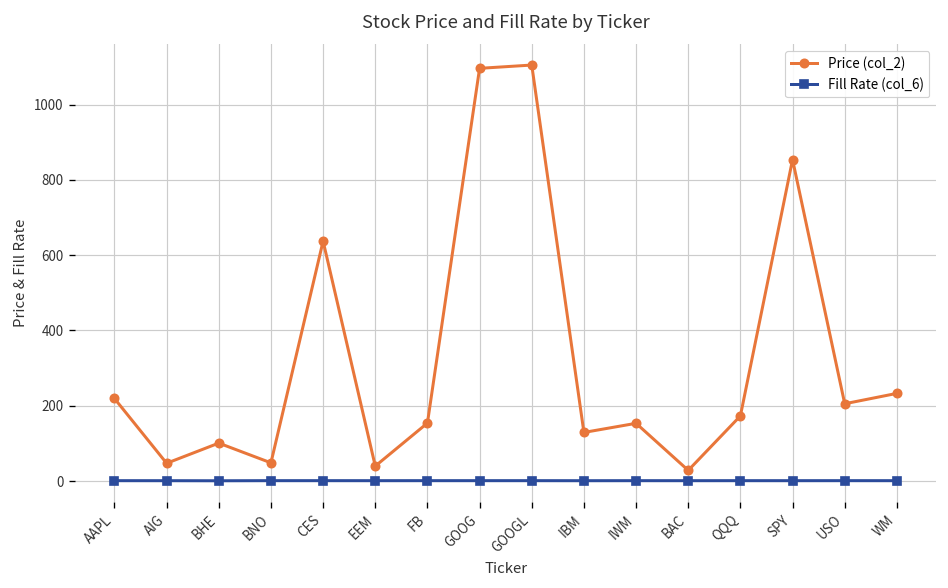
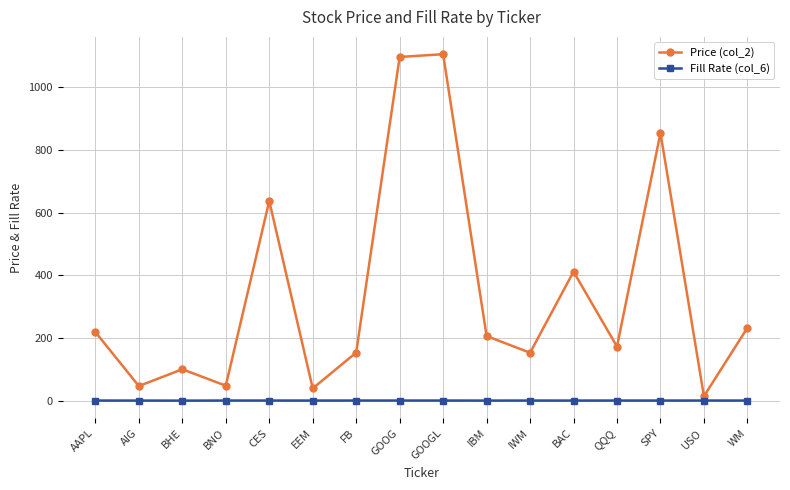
Price (col_2), IBM: 130 -> 210
Price (col_2), BAC: 30 -> 410
Price (col_2), USO: 210 -> 10
